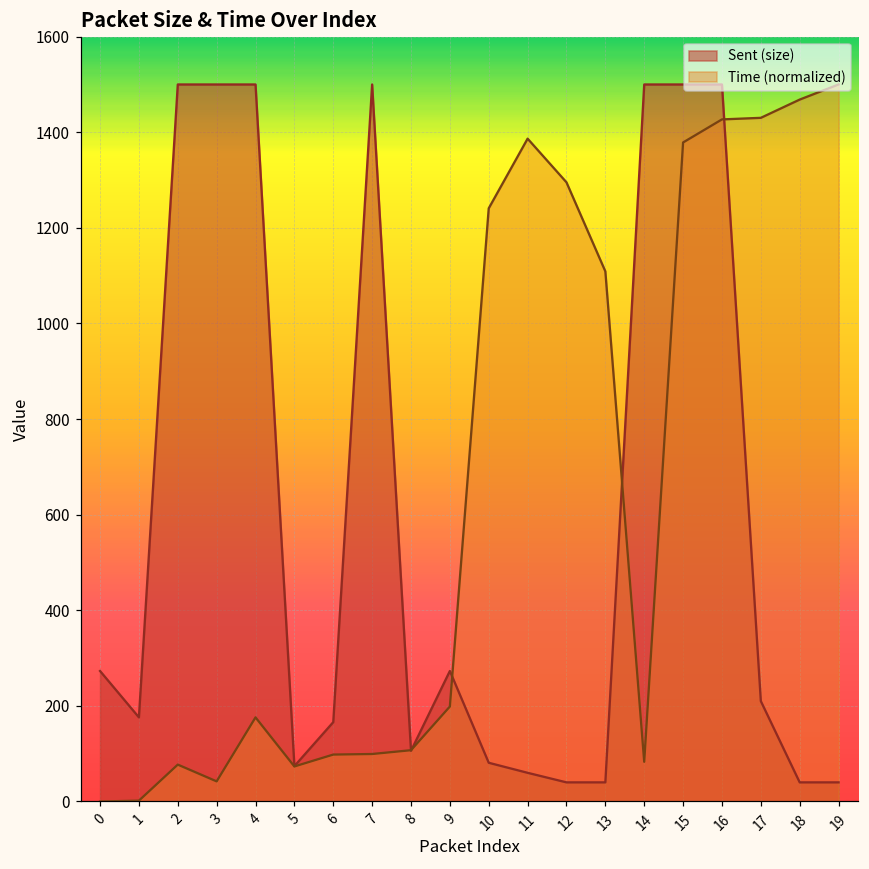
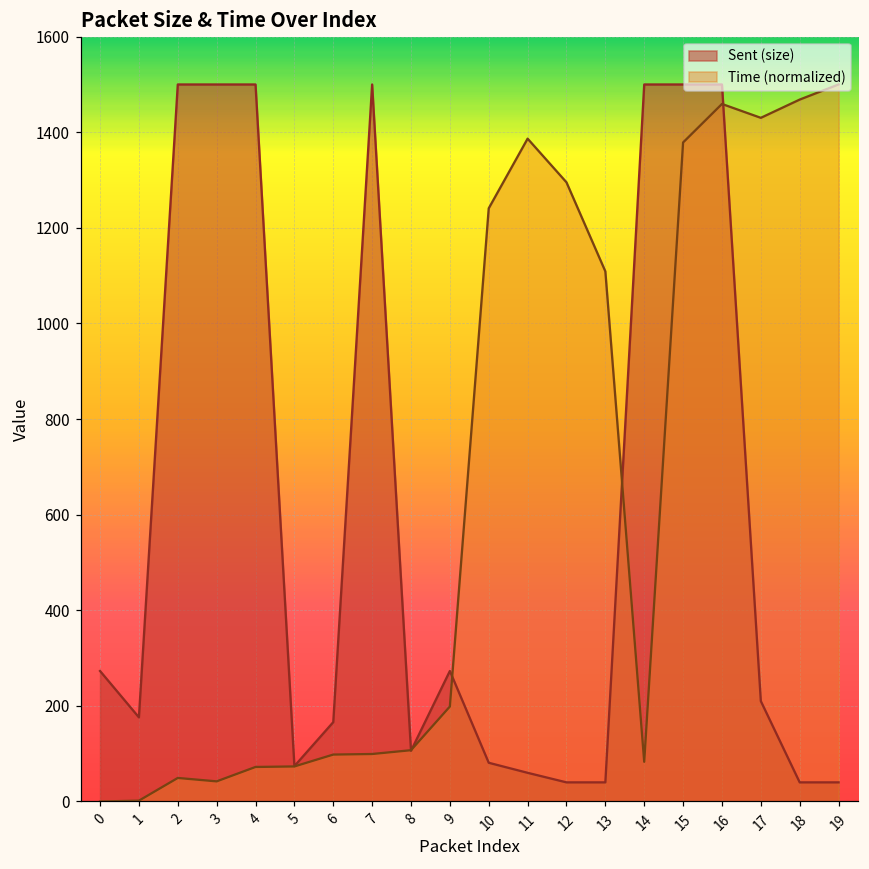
Time (normalized), 2: 80 -> 50
Time (normalized), 4: 180 -> 70
Time (normalized), 16: 1430 -> 1460
